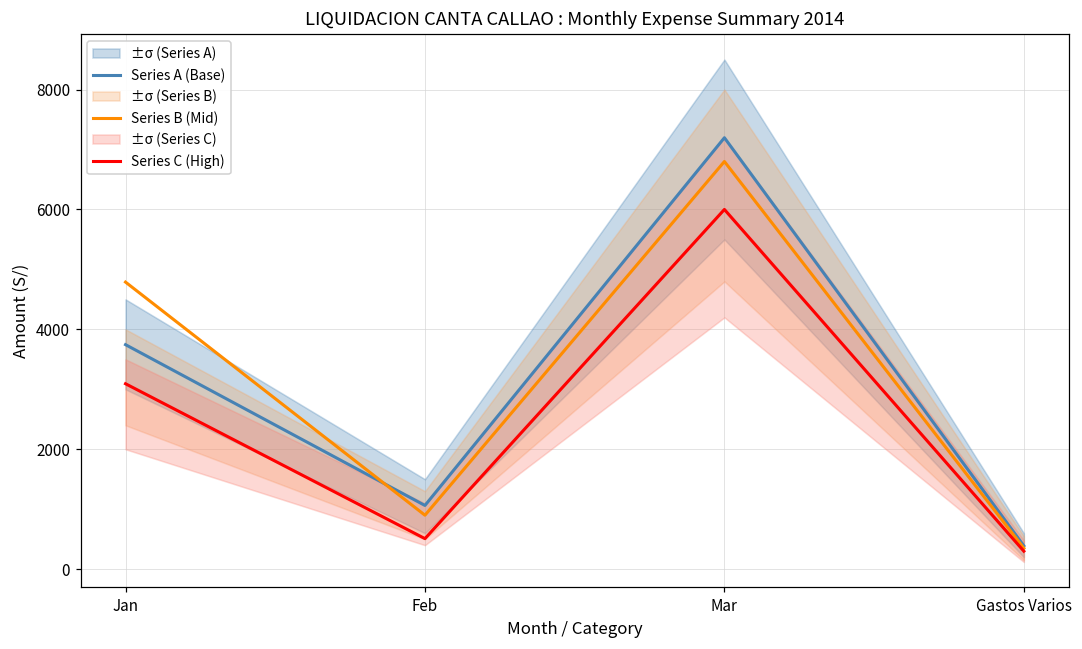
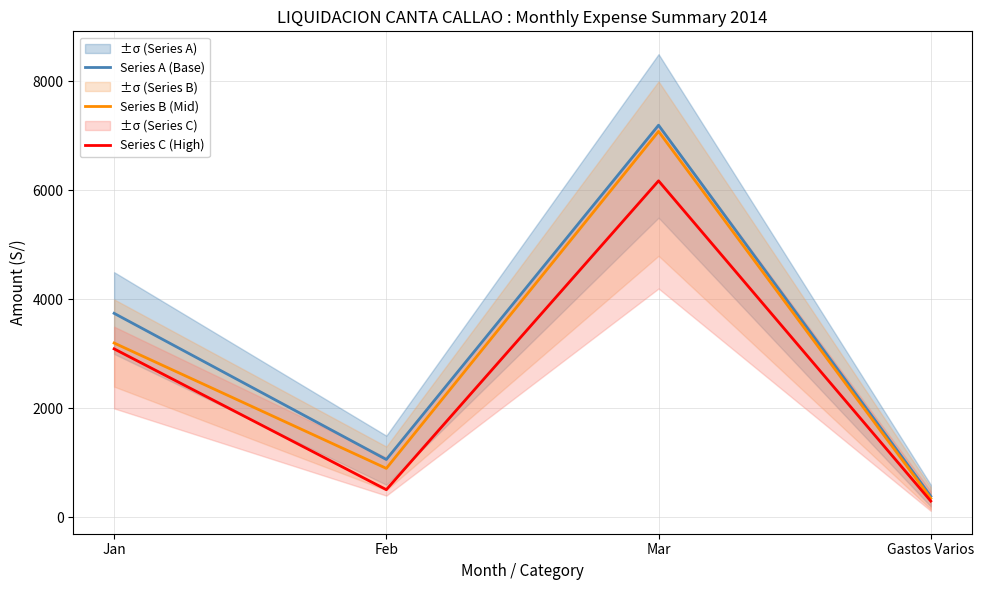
Series B (Mid), Jan: 4800 -> 3200
Series B (Mid), Mar: 6800 -> 7100
Series C (High), Mar: 6000 -> 6200
